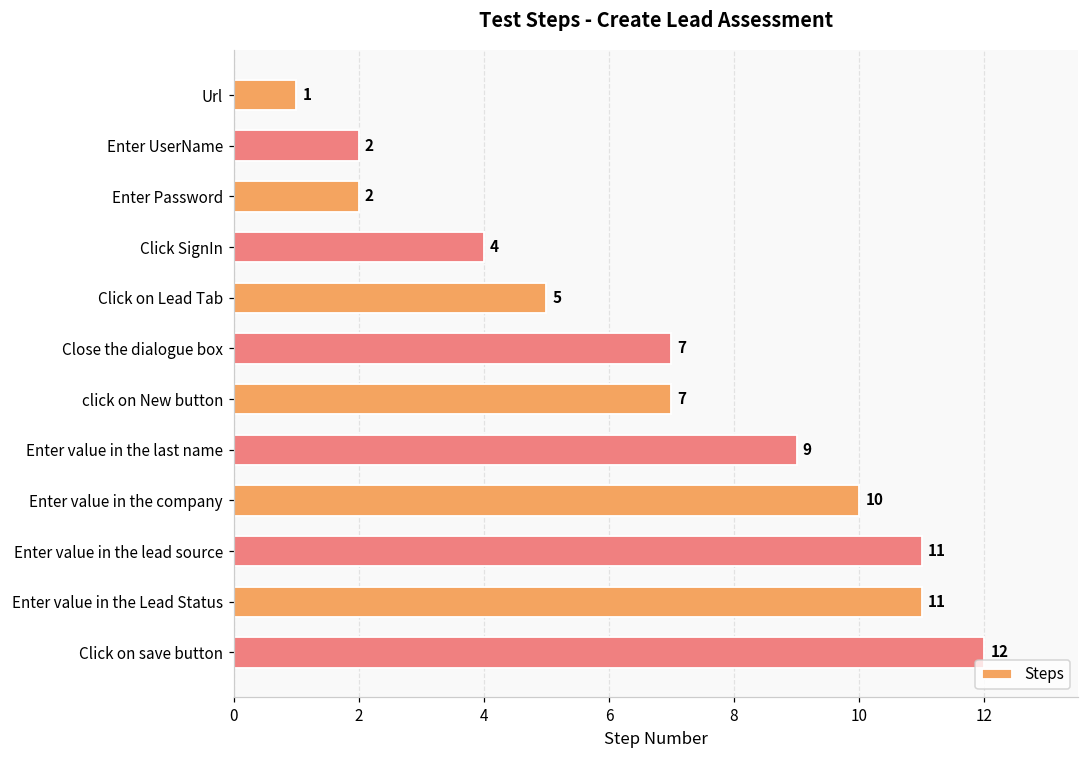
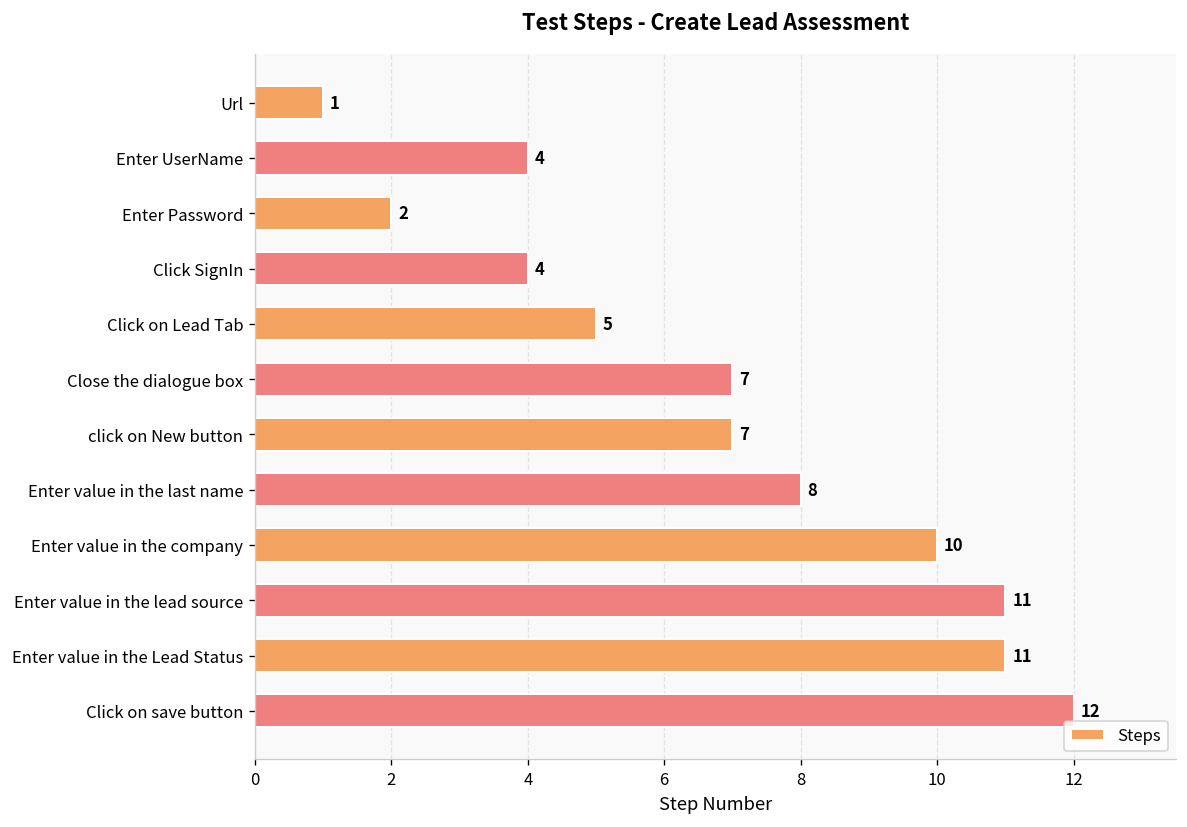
Enter UserName: 2 -> 4
Enter value in the last name: 9 -> 8
